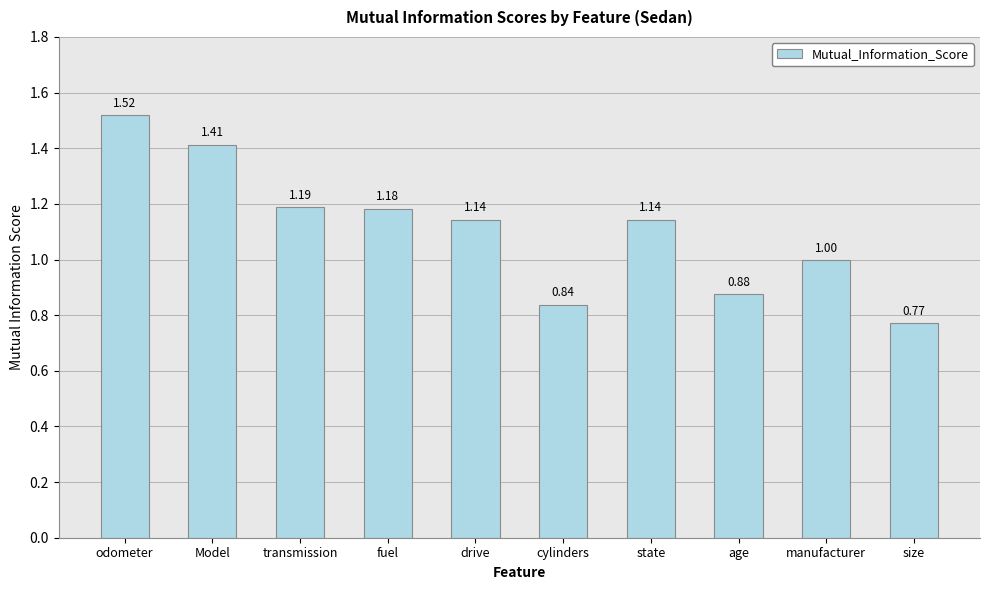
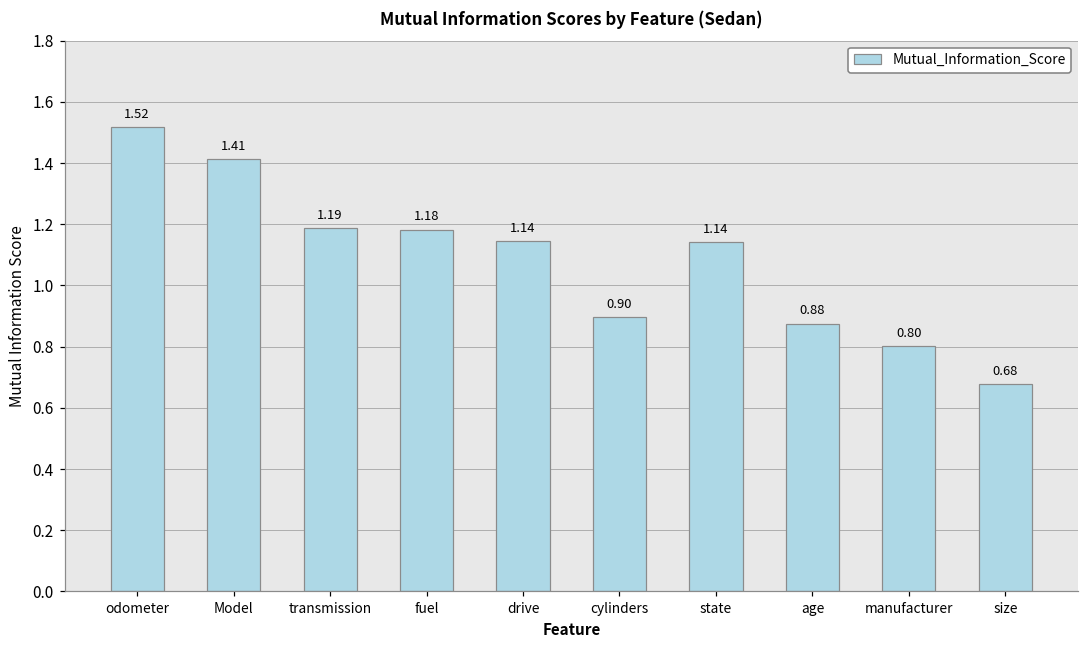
cylinders: 0.84 -> 0.90
manufacturer: 1.00 -> 0.80
size: 0.77 -> 0.68
